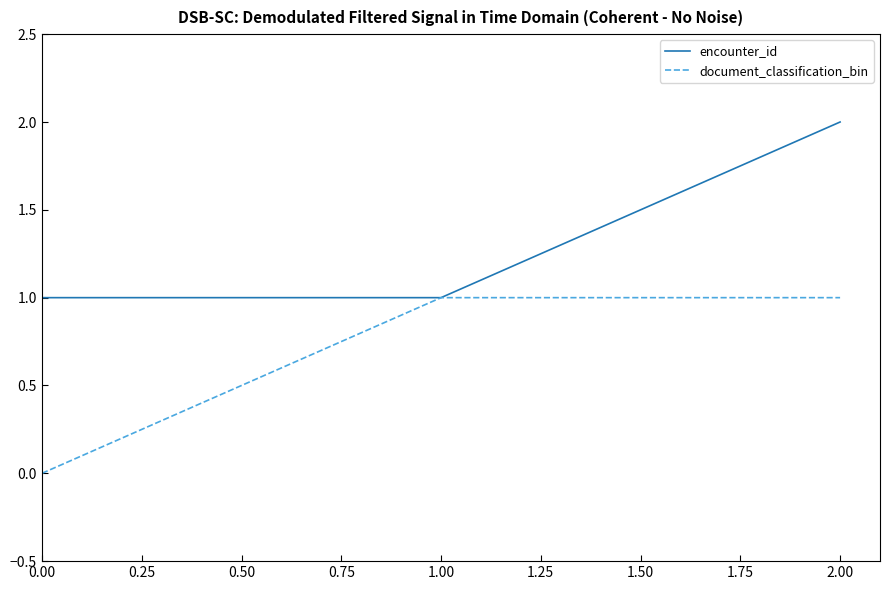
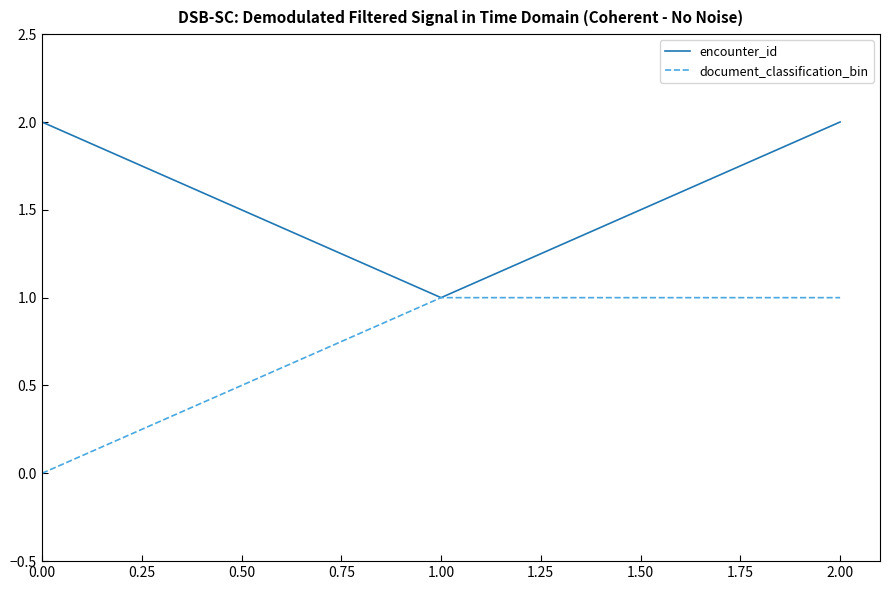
encounter_id, 0.00: 1 -> 2
